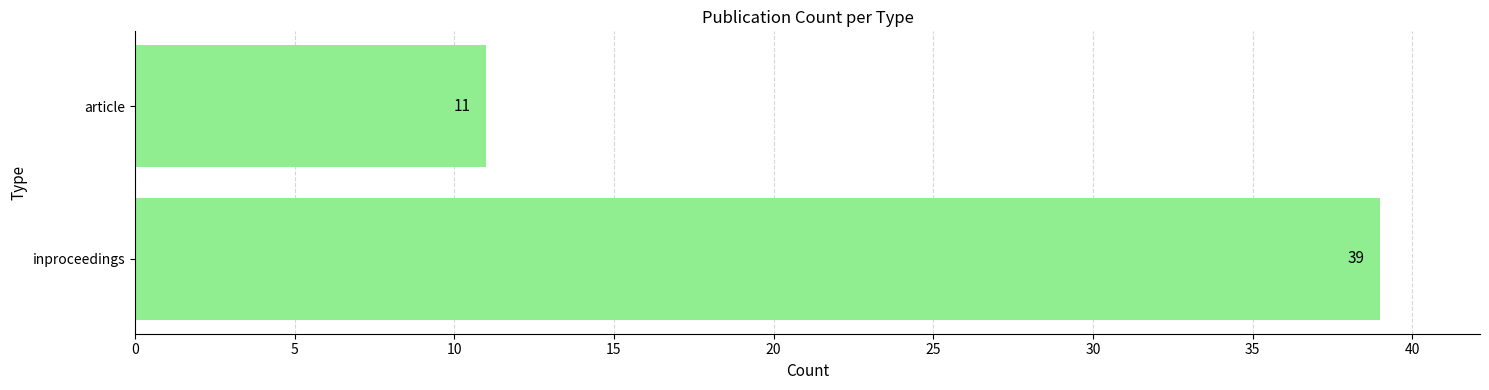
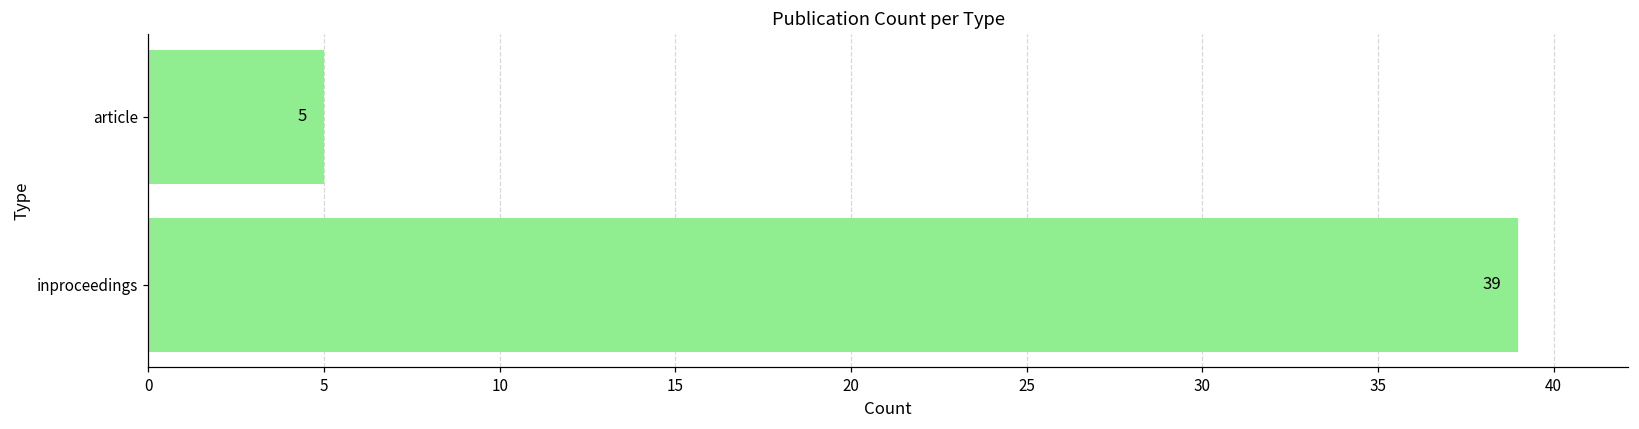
article: 11 -> 5
